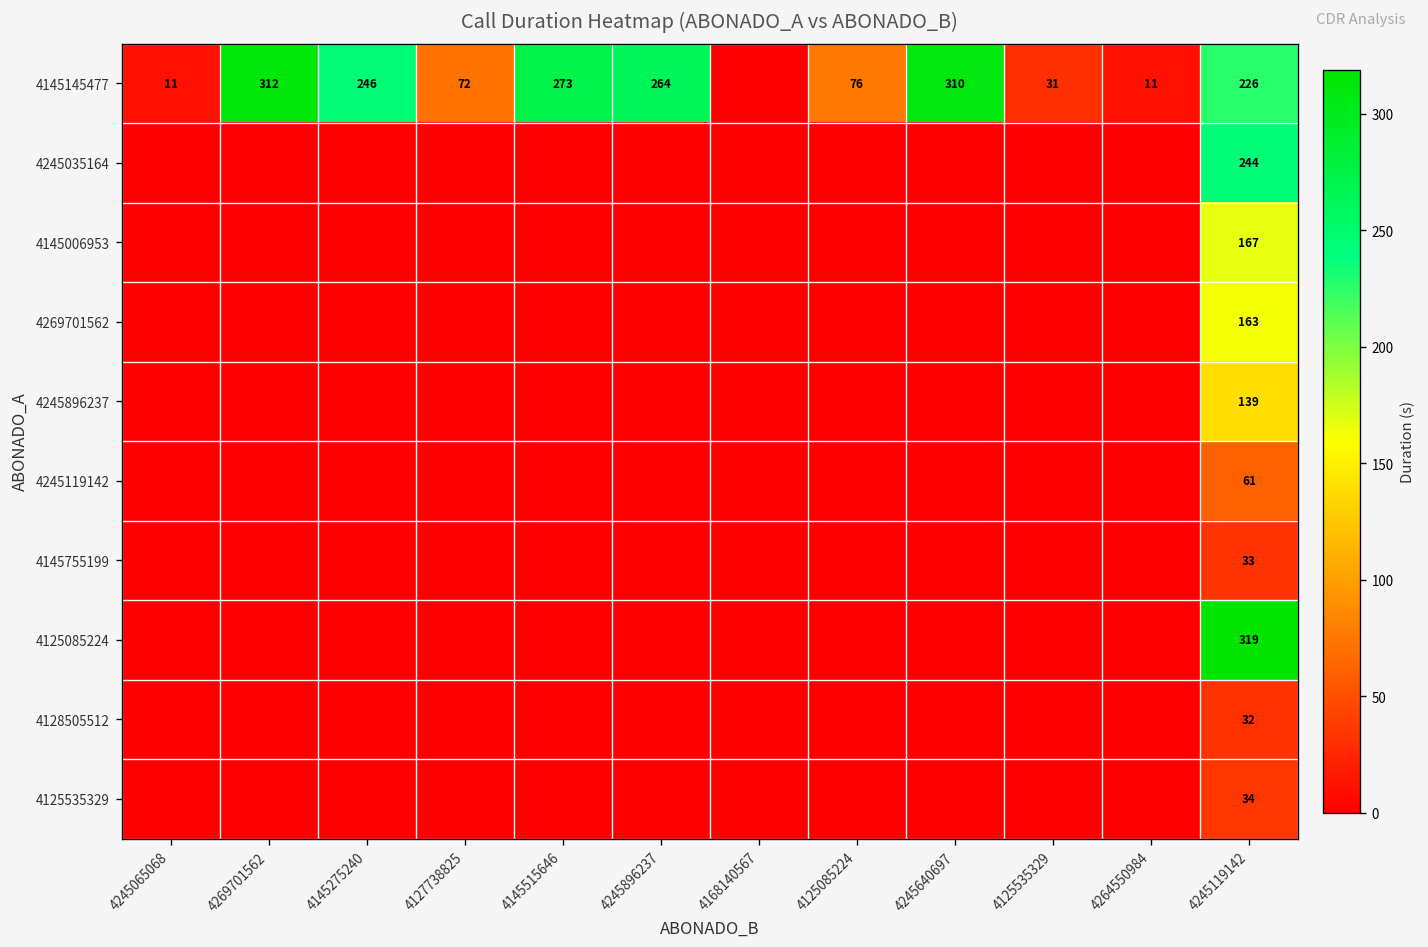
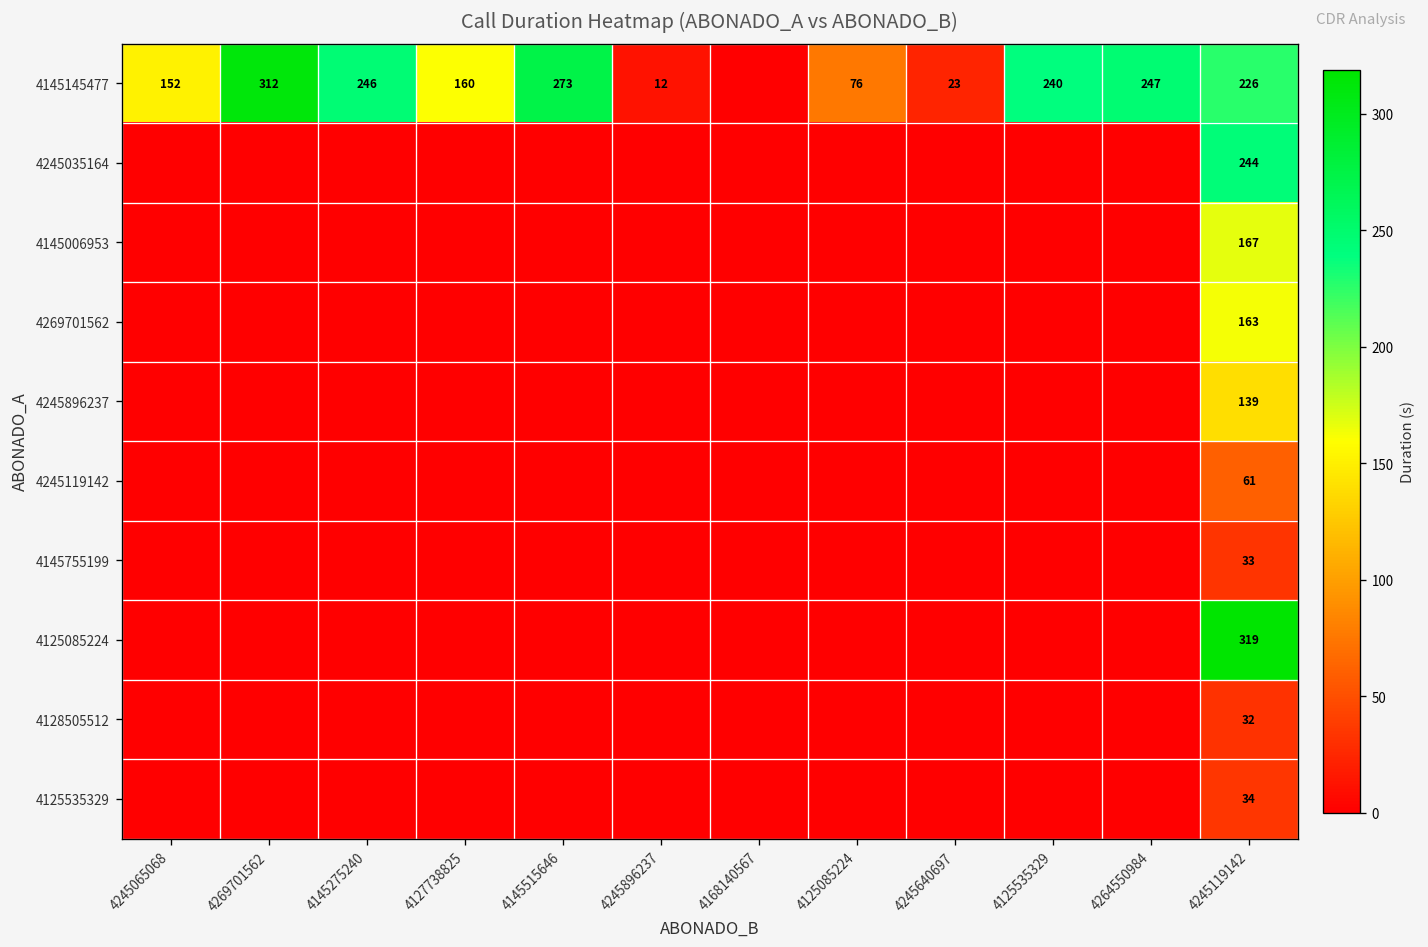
4145145477, 4245065068: 11 -> 152
4145145477, 4127738825: 72 -> 160
4145145477, 4245896237: 264 -> 12
4145145477, 4245640697: 310 -> 23
4145145477, 4125535329: 31 -> 240
4145145477, 4264550984: 11 -> 247
